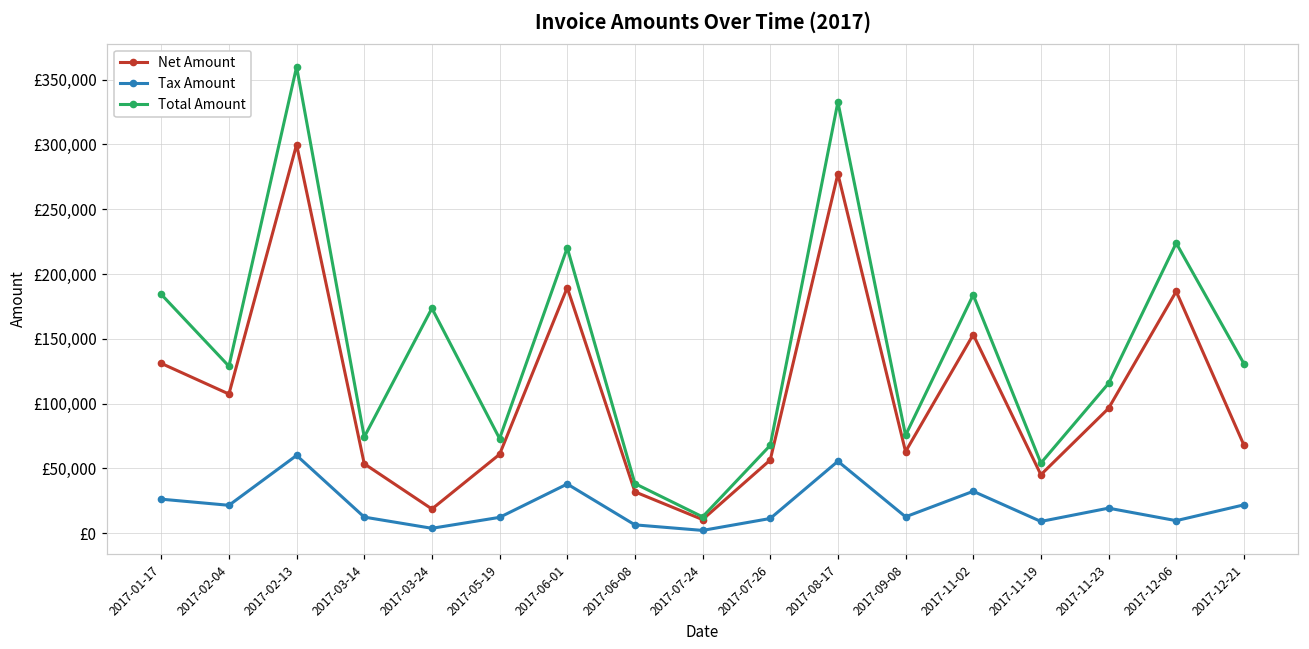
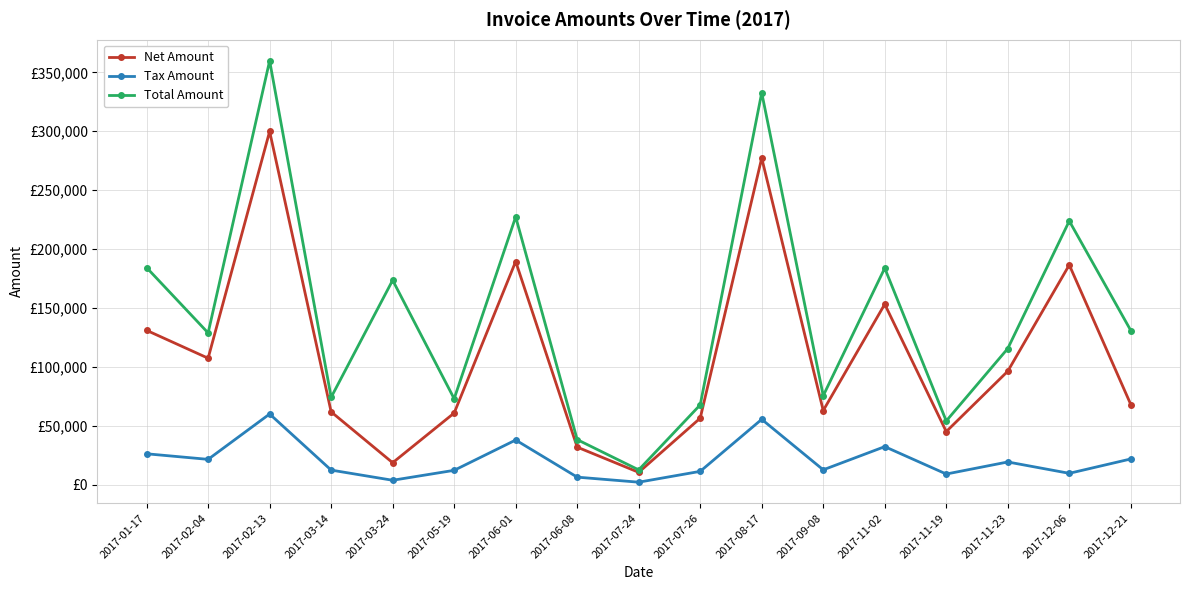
Net Amount, 2017-03-14: £54,000 -> £62,000
Total Amount, 2017-06-01: £220,000 -> £227,000
